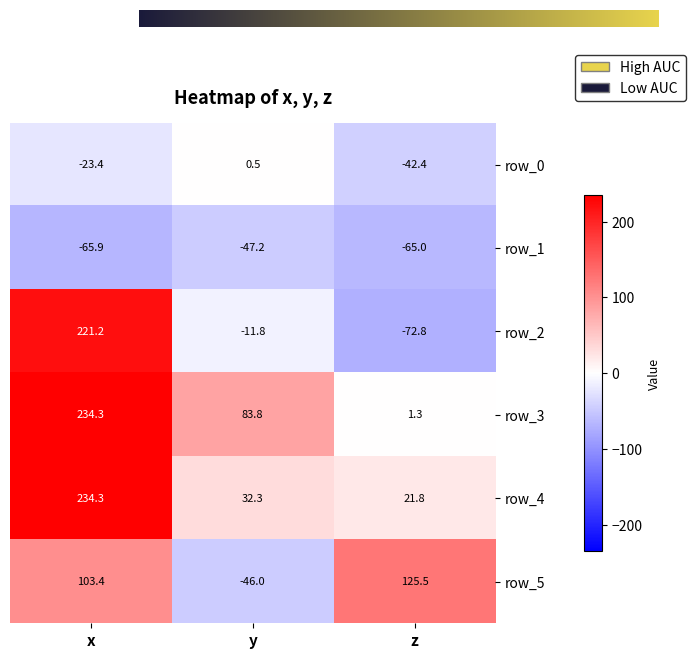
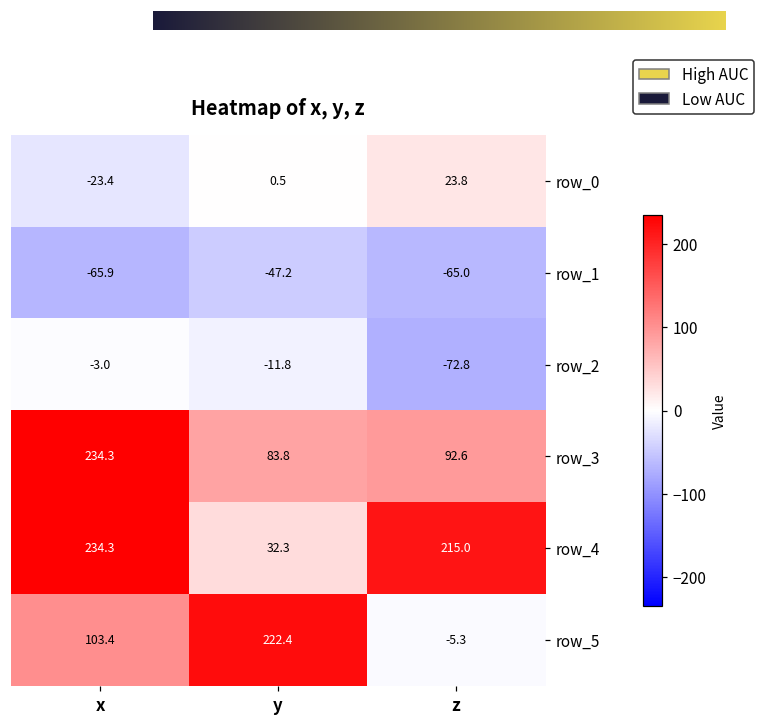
row_0, z: -42.4 -> 23.8
row_2, x: 221.2 -> -3.0
row_3, z: 1.3 -> 92.6
row_4, z: 21.8 -> 215.0
row_5, y: -46.0 -> 222.4
row_5, z: 125.5 -> -5.3
